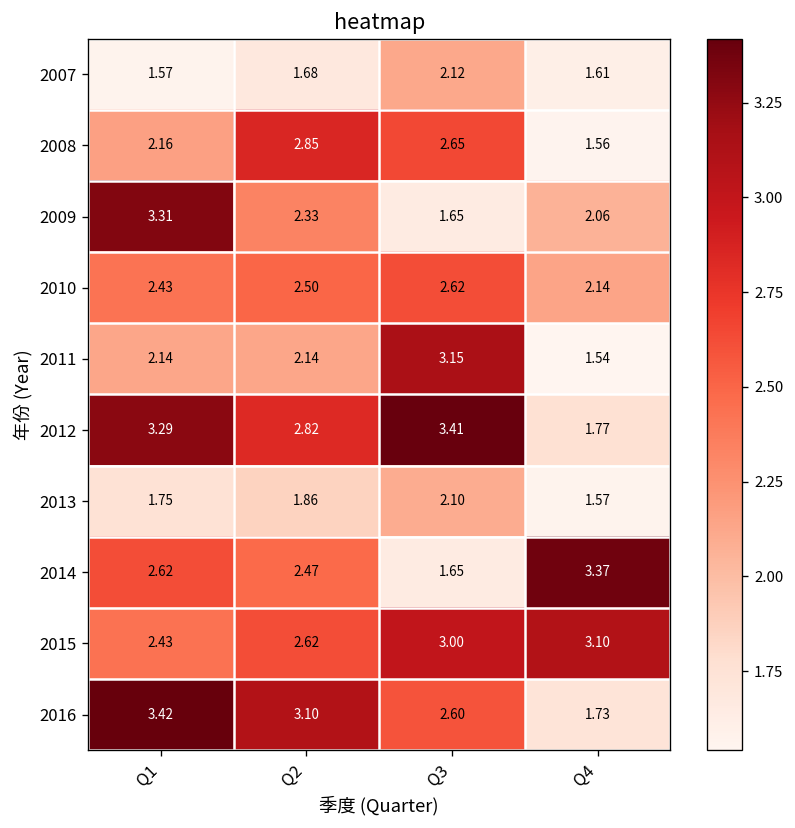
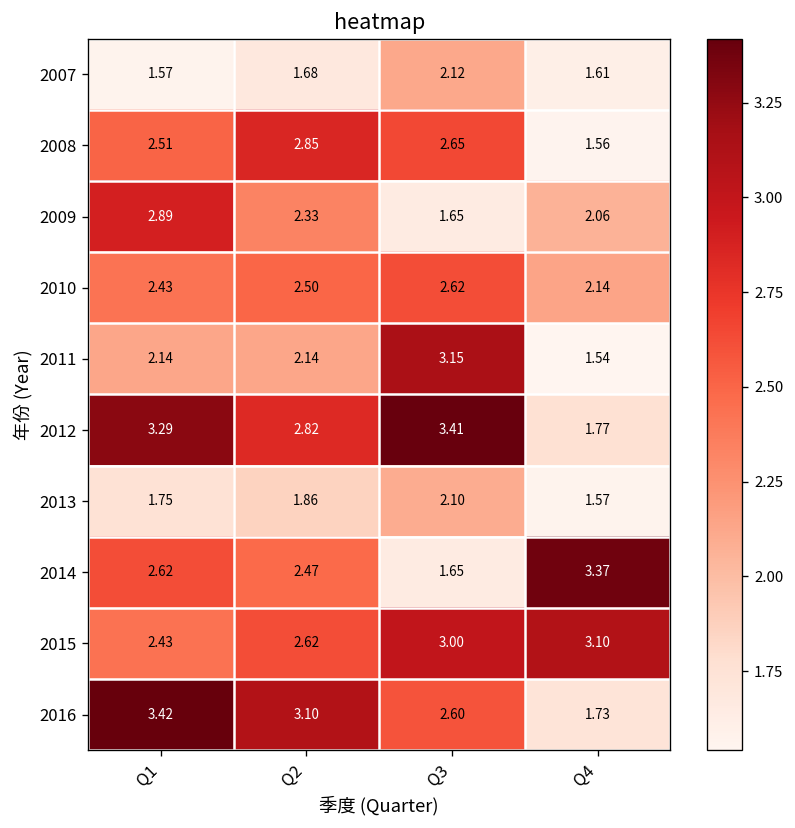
2008, Q1: 2.16 -> 2.51
2009, Q1: 3.31 -> 2.89
